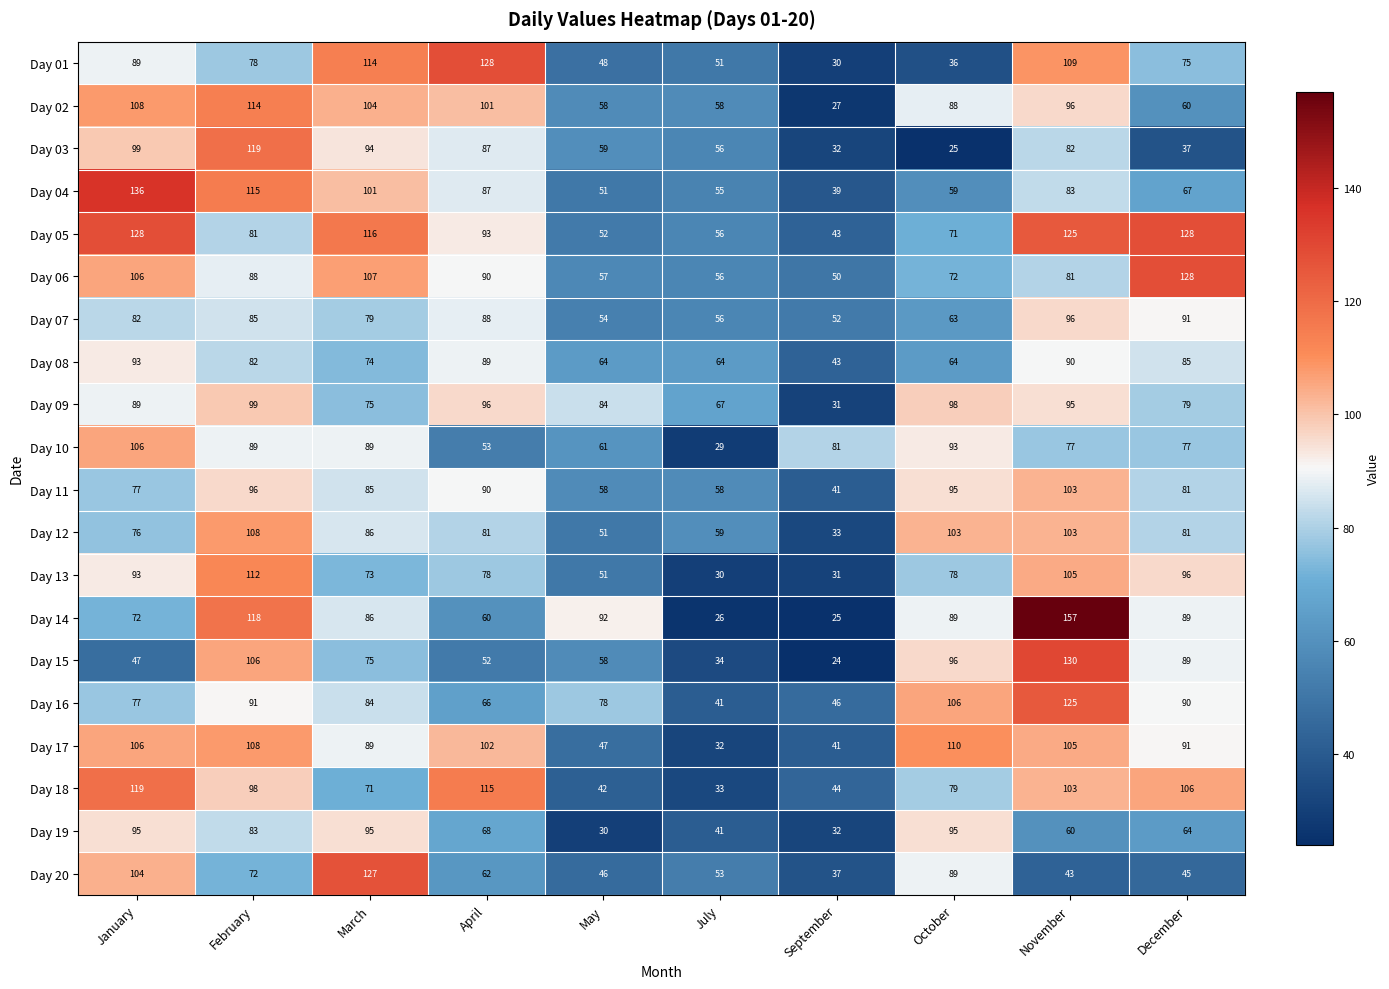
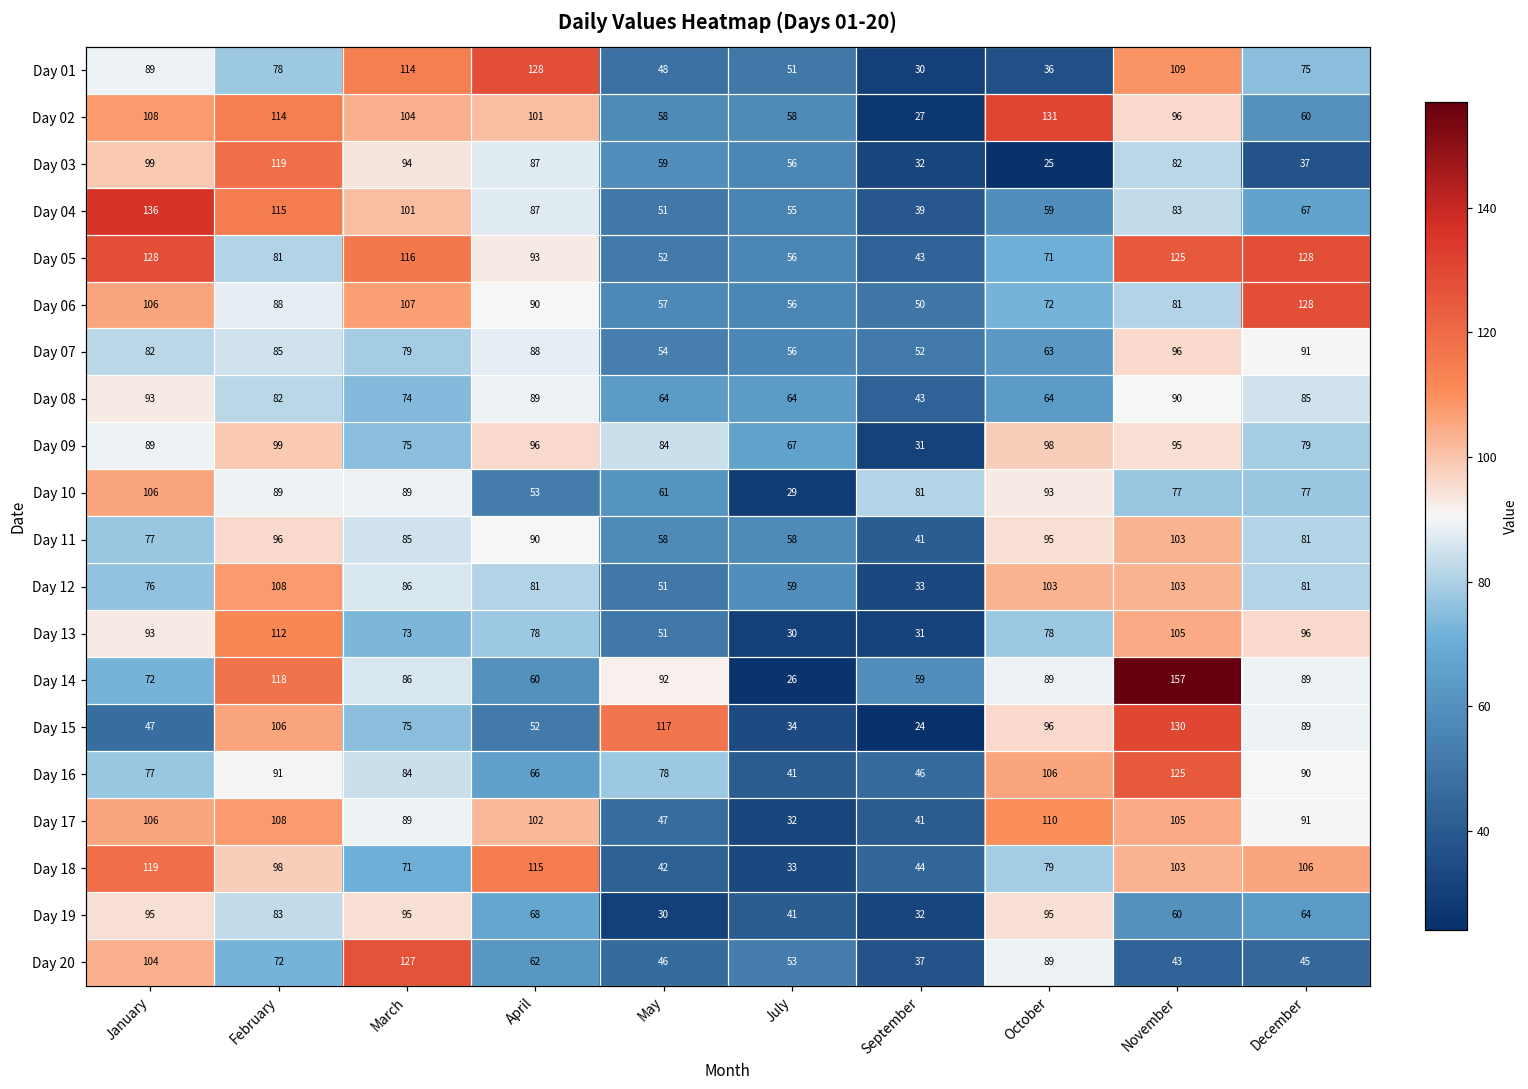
Day 02, October: 88 -> 131
Day 14, September: 25 -> 59
Day 15, May: 58 -> 117
